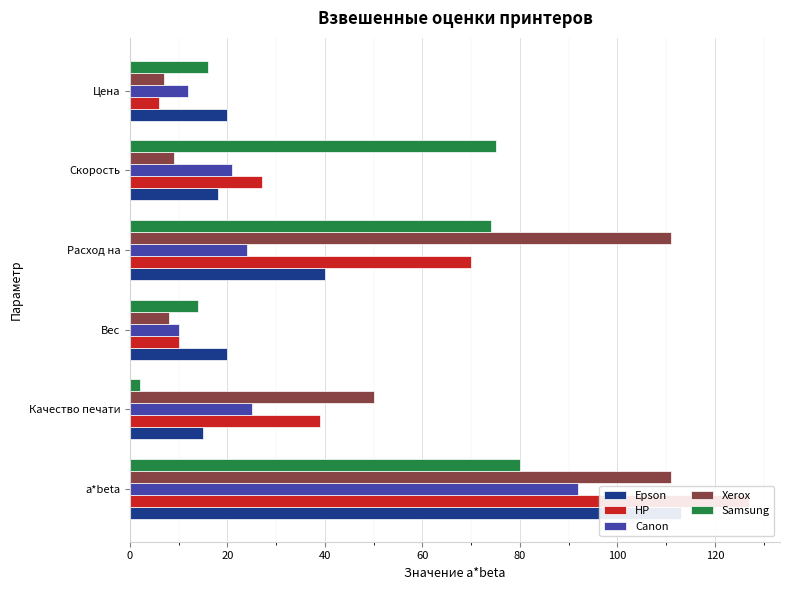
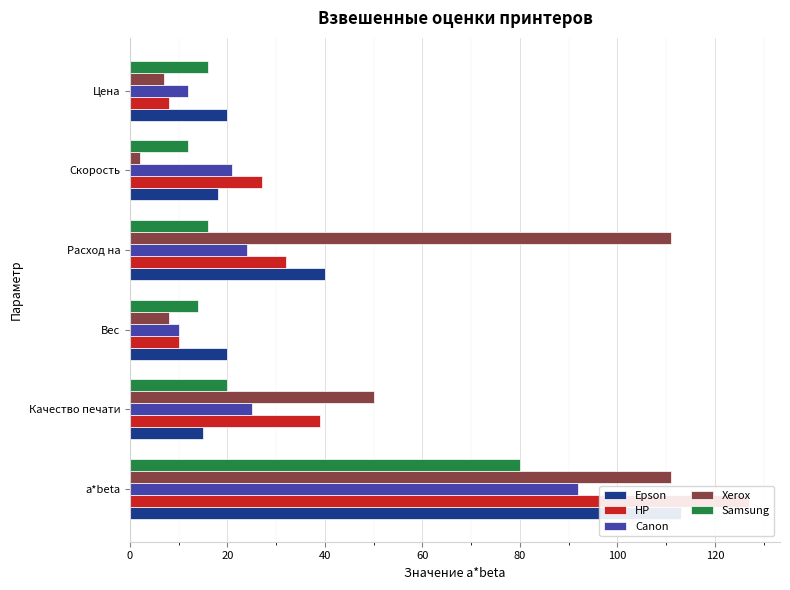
HP, Цена: 6 -> 8
Samsung, Скорость: 75 -> 12
Xerox, Скорость: 9 -> 2
Samsung, Расход на: 74 -> 16
HP, Расход на: 70 -> 32
Samsung, Качество печати: 2 -> 20
